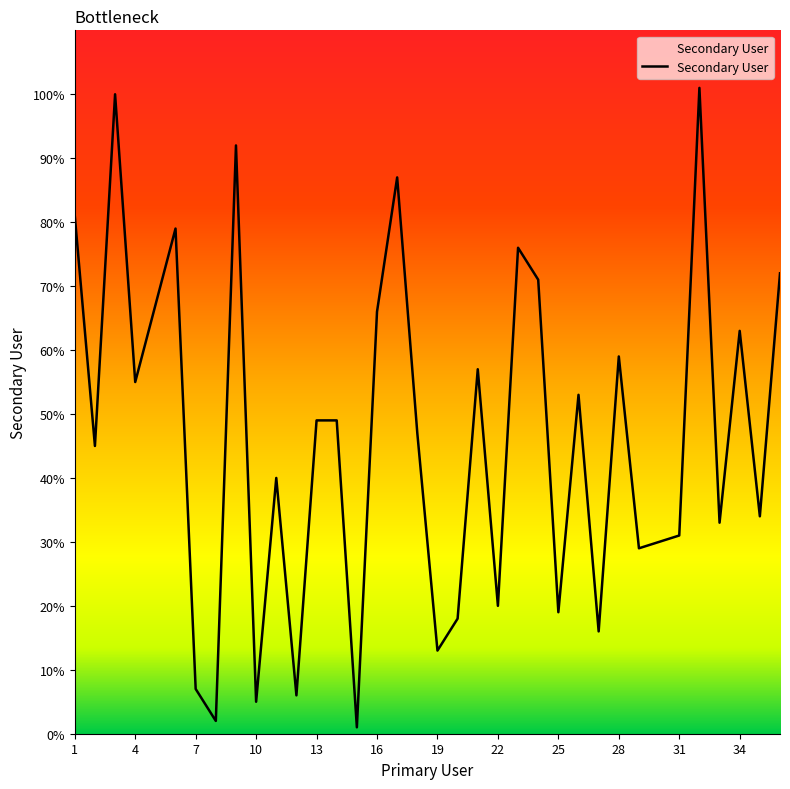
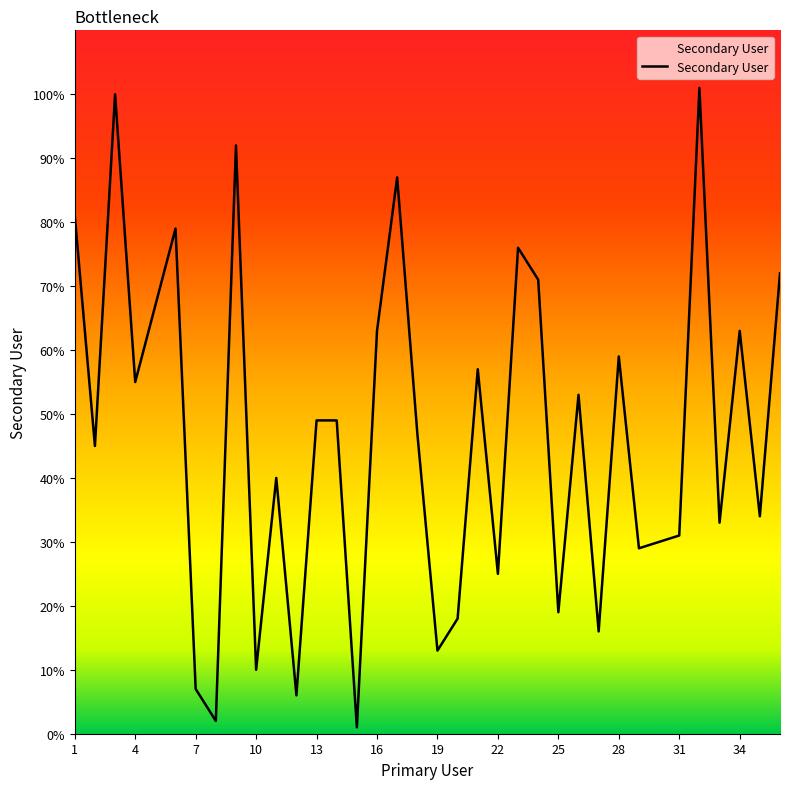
10: 5% -> 10%
16: 66% -> 63%
22: 20% -> 25%
